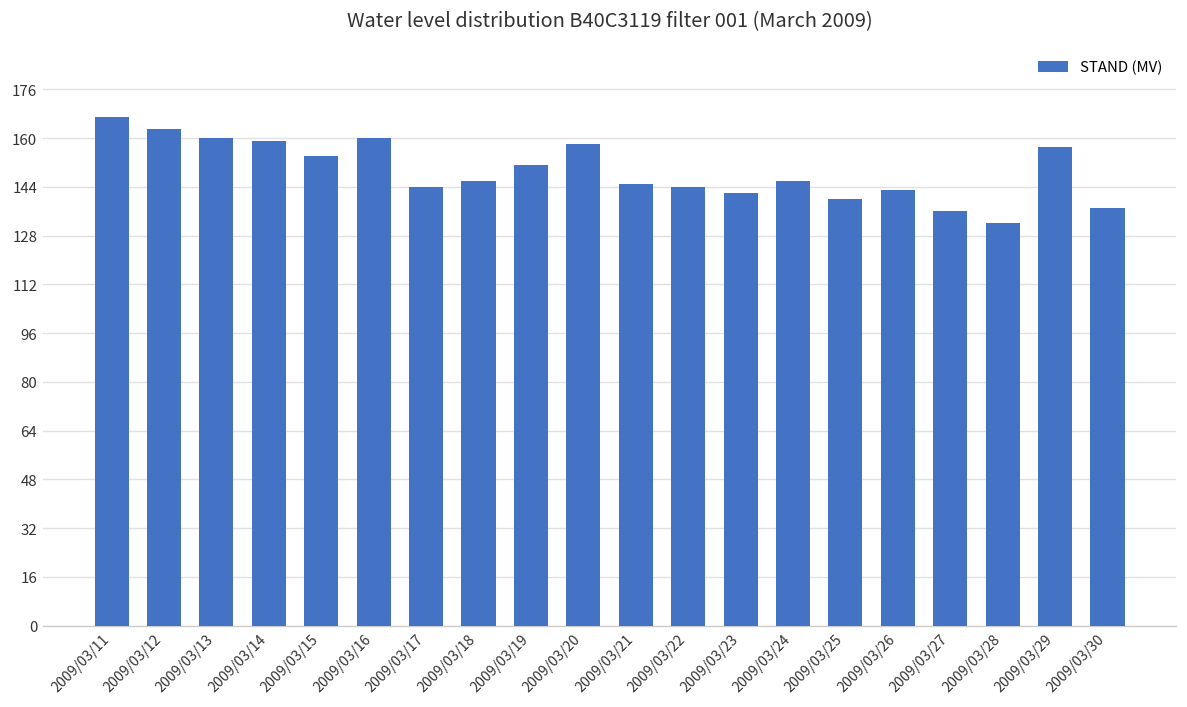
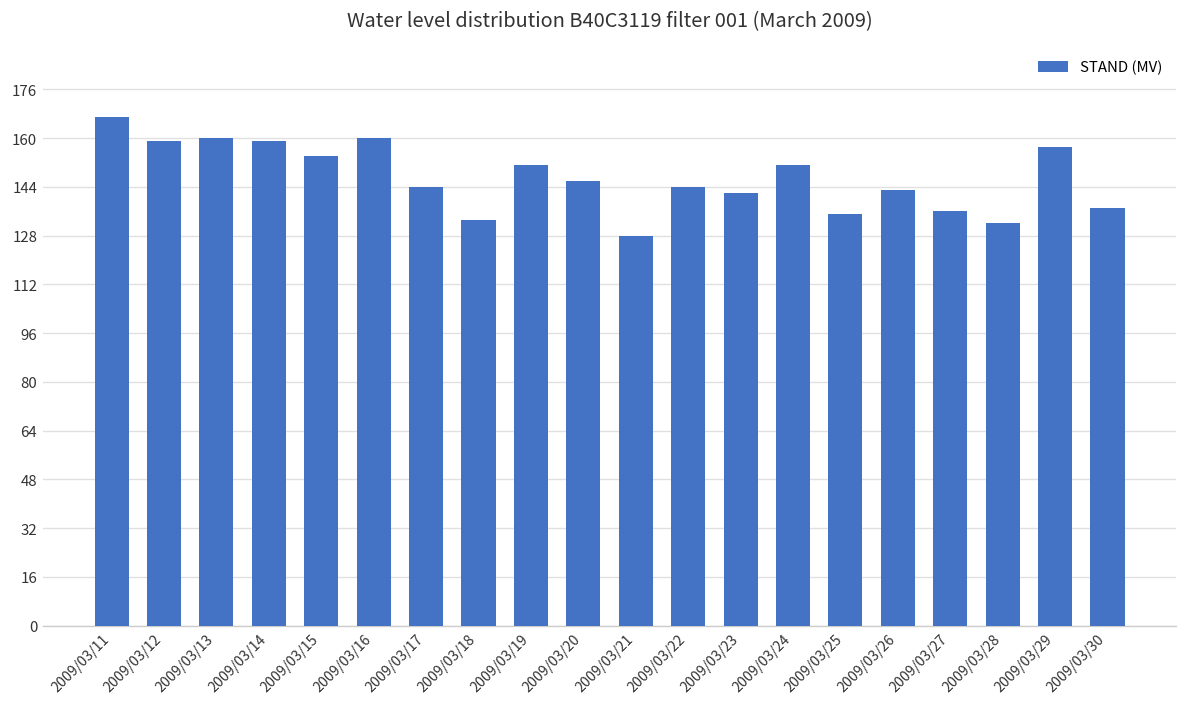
2009/03/12: 163 -> 159
2009/03/18: 146 -> 133
2009/03/20: 158 -> 146
2009/03/21: 145 -> 128
2009/03/24: 146 -> 151
2009/03/25: 140 -> 135
